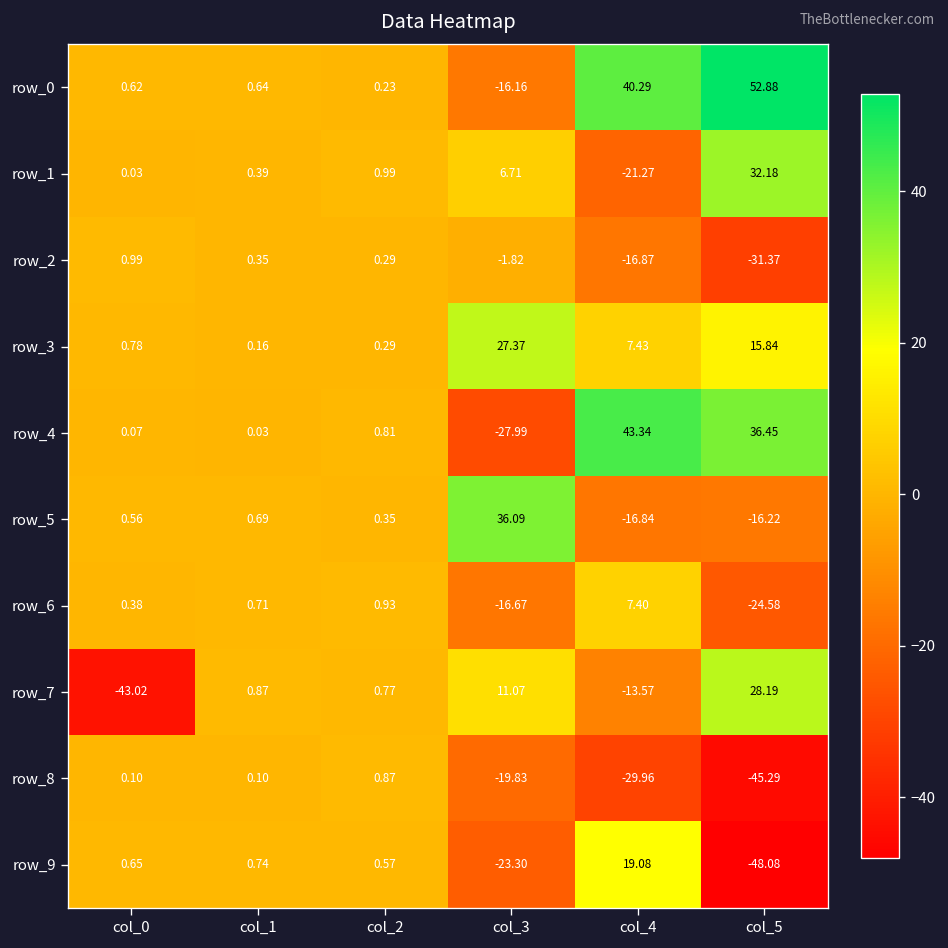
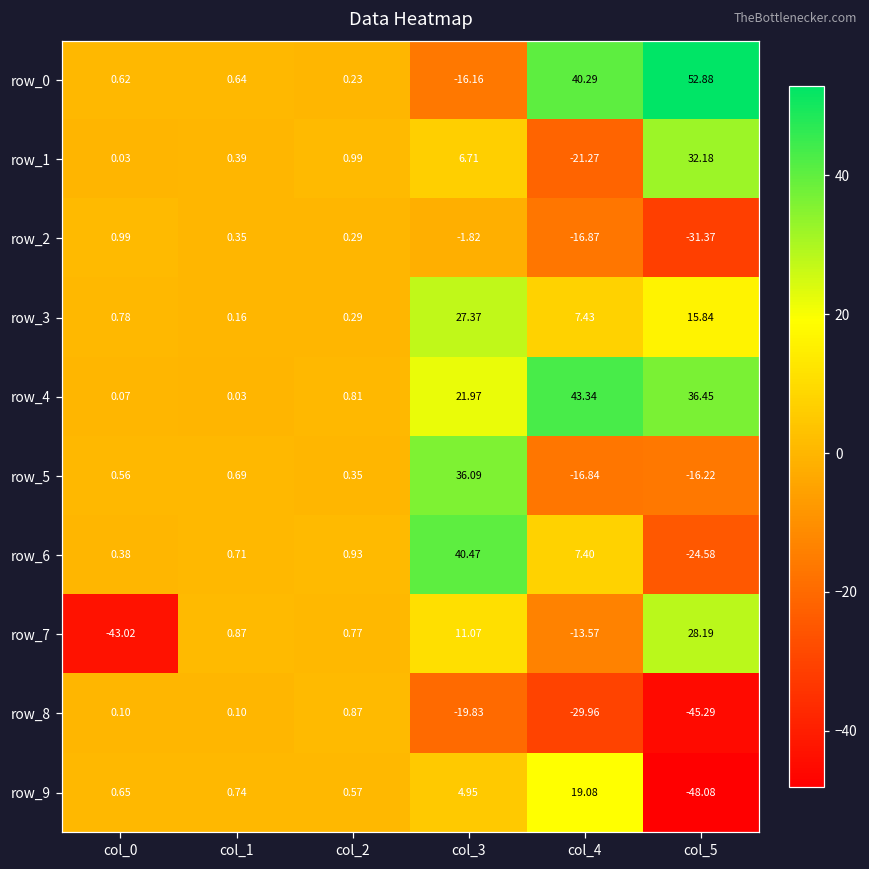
row_4, col_3: -27.99 -> 21.97
row_6, col_3: -16.67 -> 40.47
row_9, col_3: -23.30 -> 4.95
